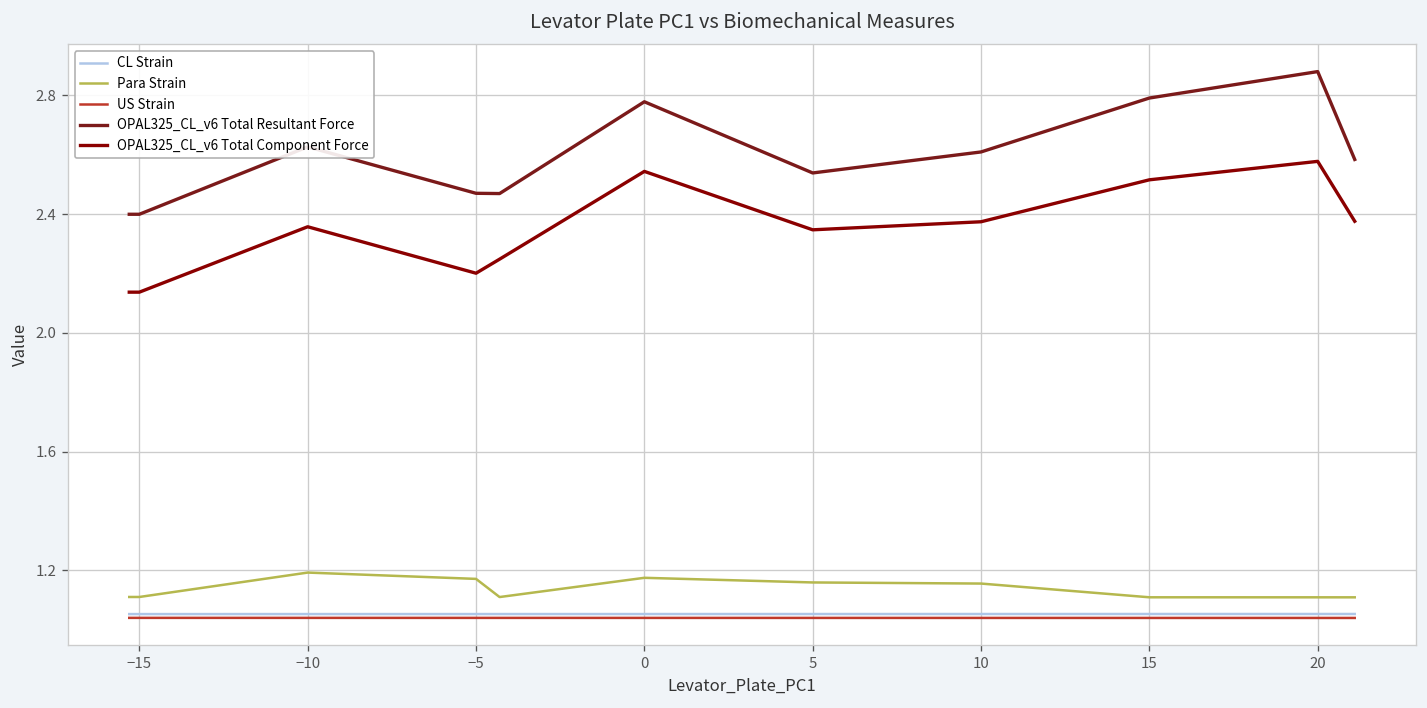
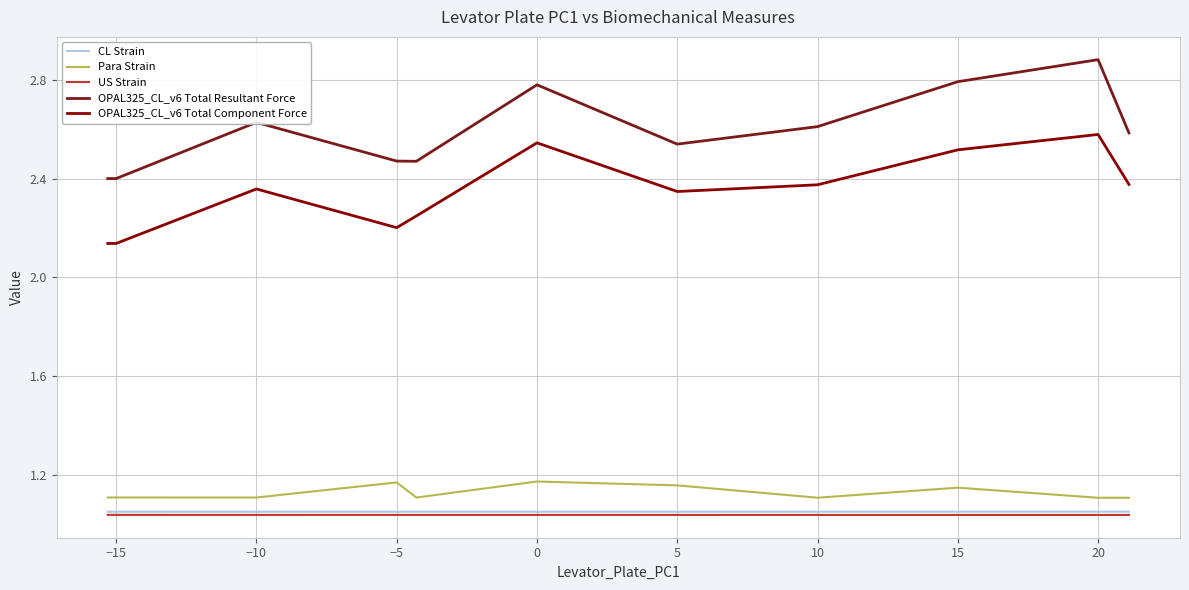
Para Strain, −10: 1.19 -> 1.11
Para Strain, 10: 1.16 -> 1.11
Para Strain, 15: 1.11 -> 1.15
